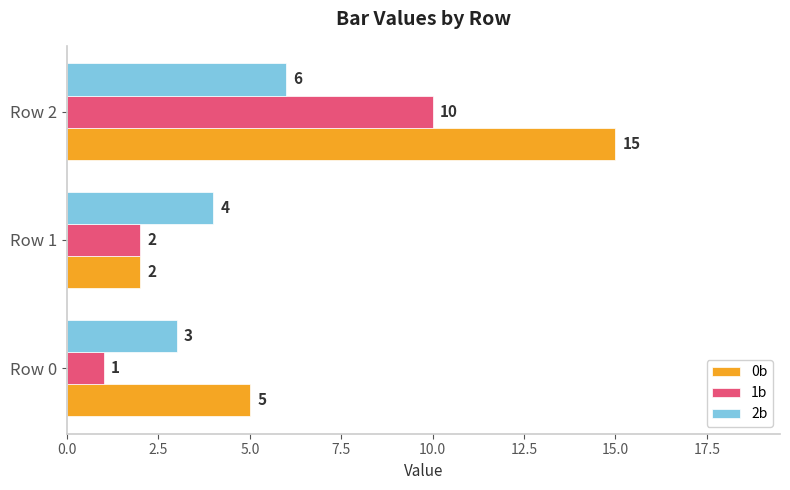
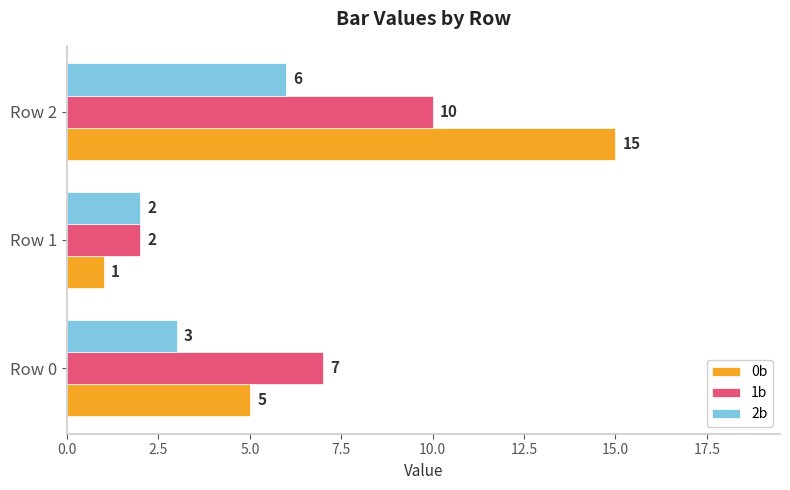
2b, Row 1: 4 -> 2
0b, Row 1: 2 -> 1
1b, Row 0: 1 -> 7
